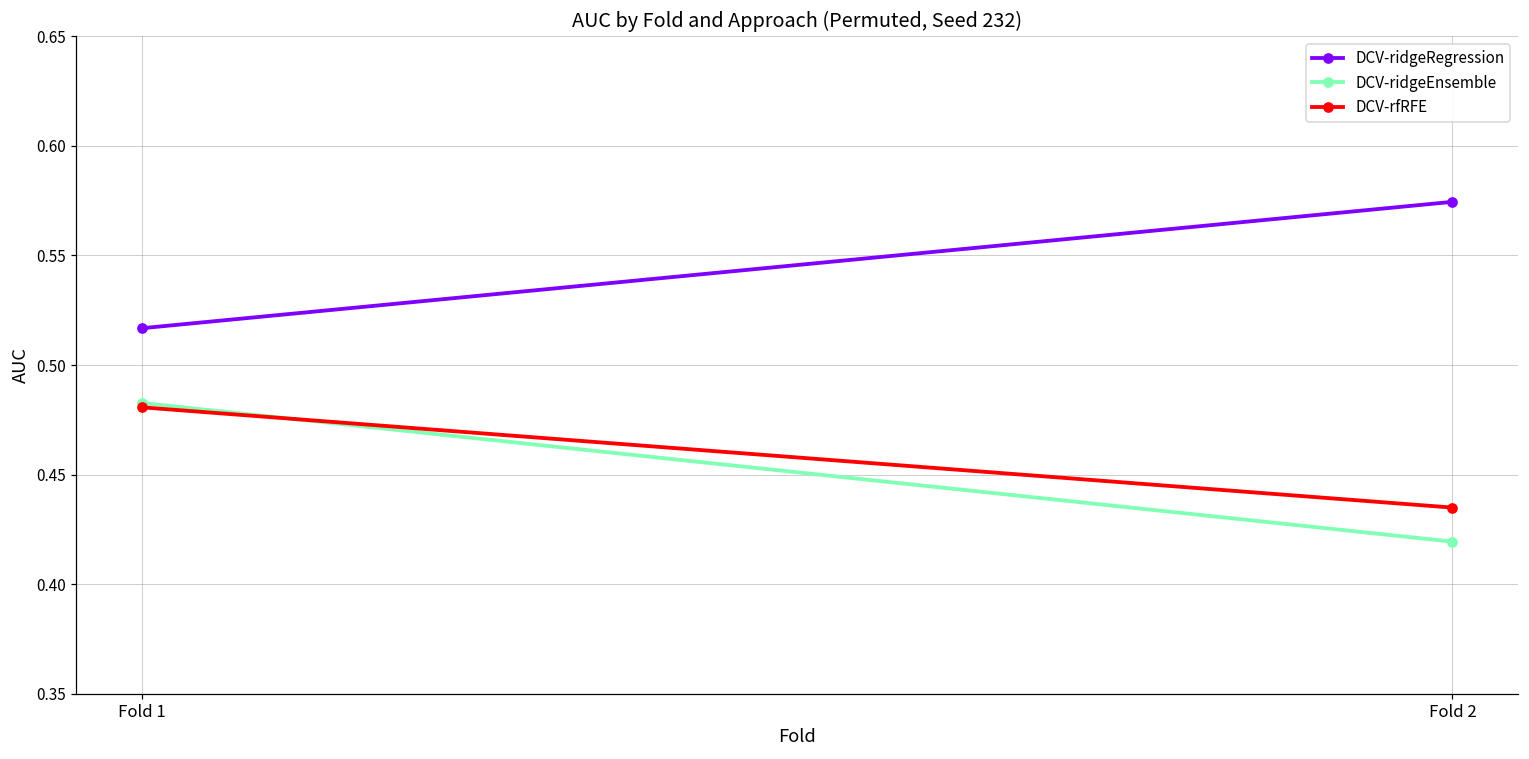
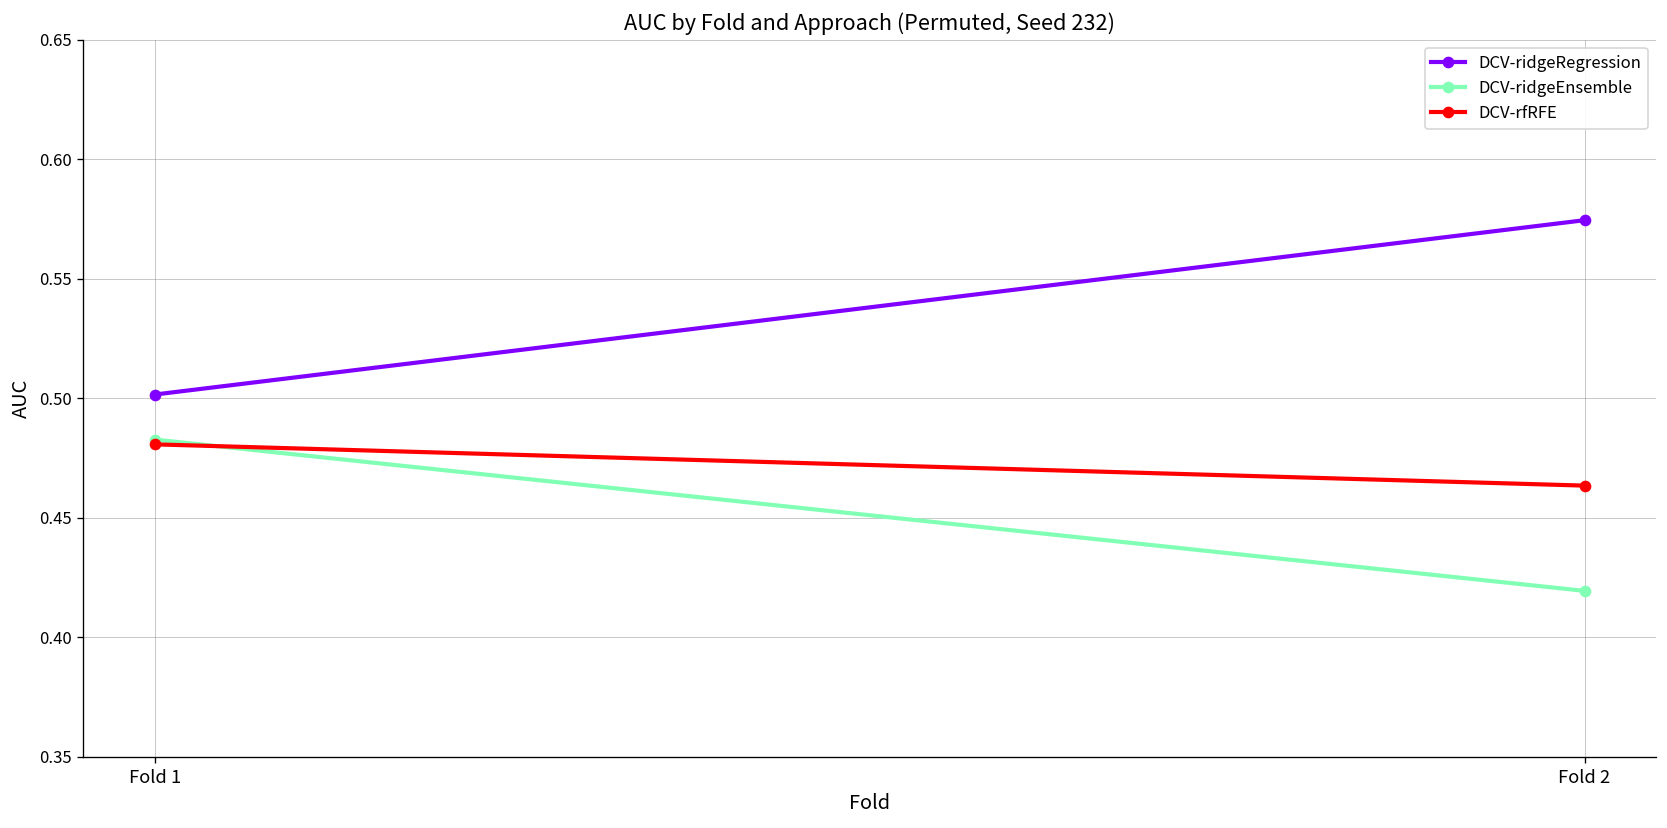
DCV-ridgeRegression, Fold 1: 0.517 -> 0.502
DCV-rfRFE, Fold 2: 0.435 -> 0.463
